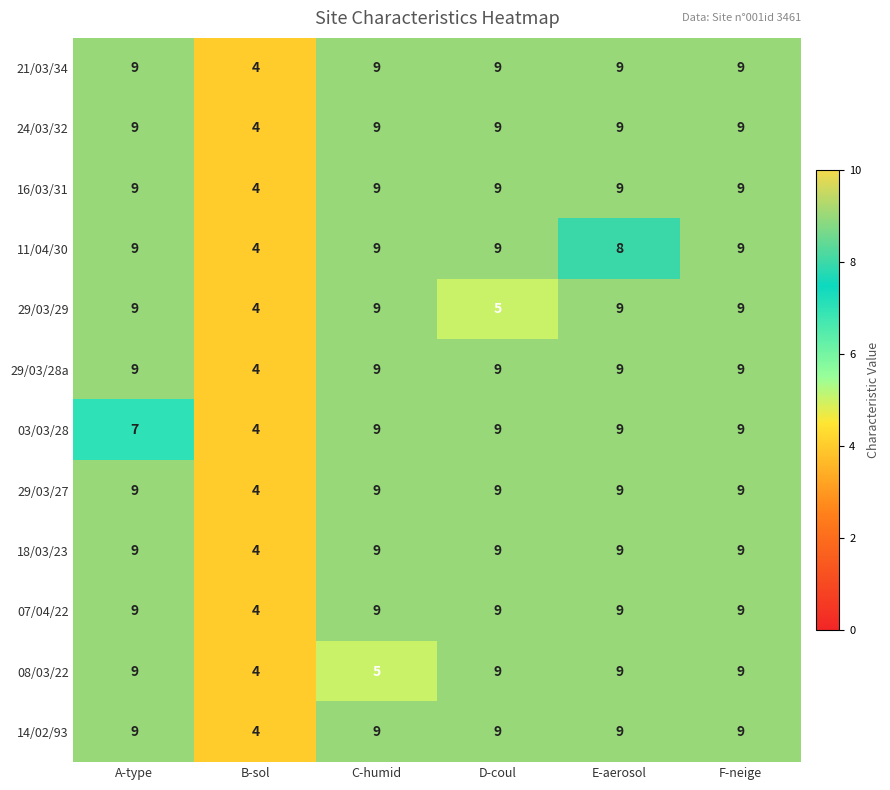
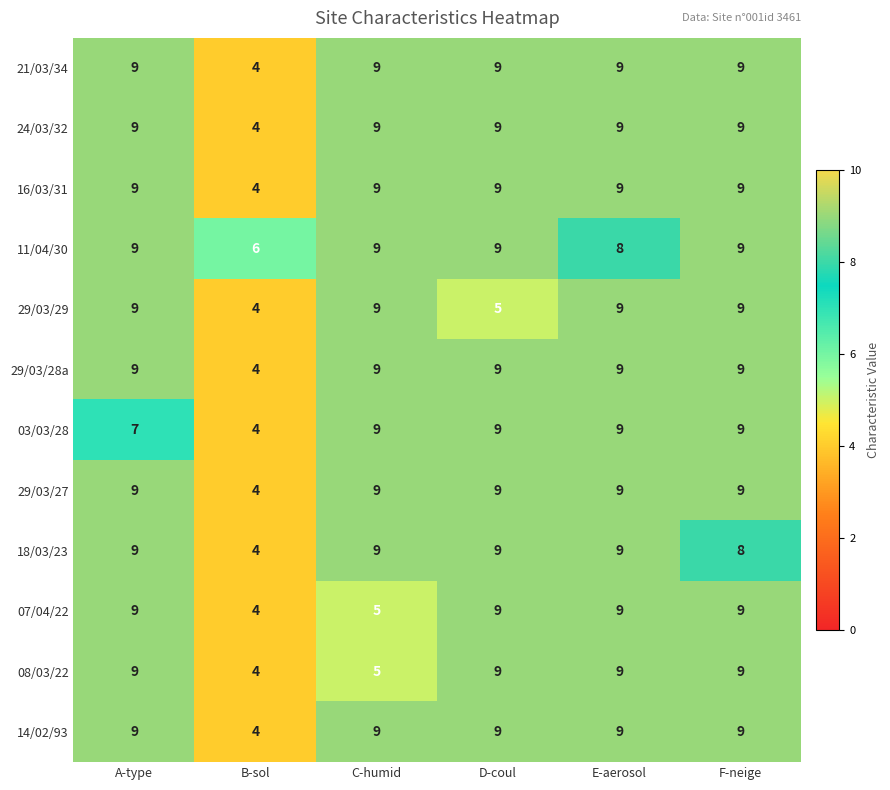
11/04/30, B-sol: 4 -> 6
18/03/23, F-neige: 9 -> 8
07/04/22, C-humid: 9 -> 5
